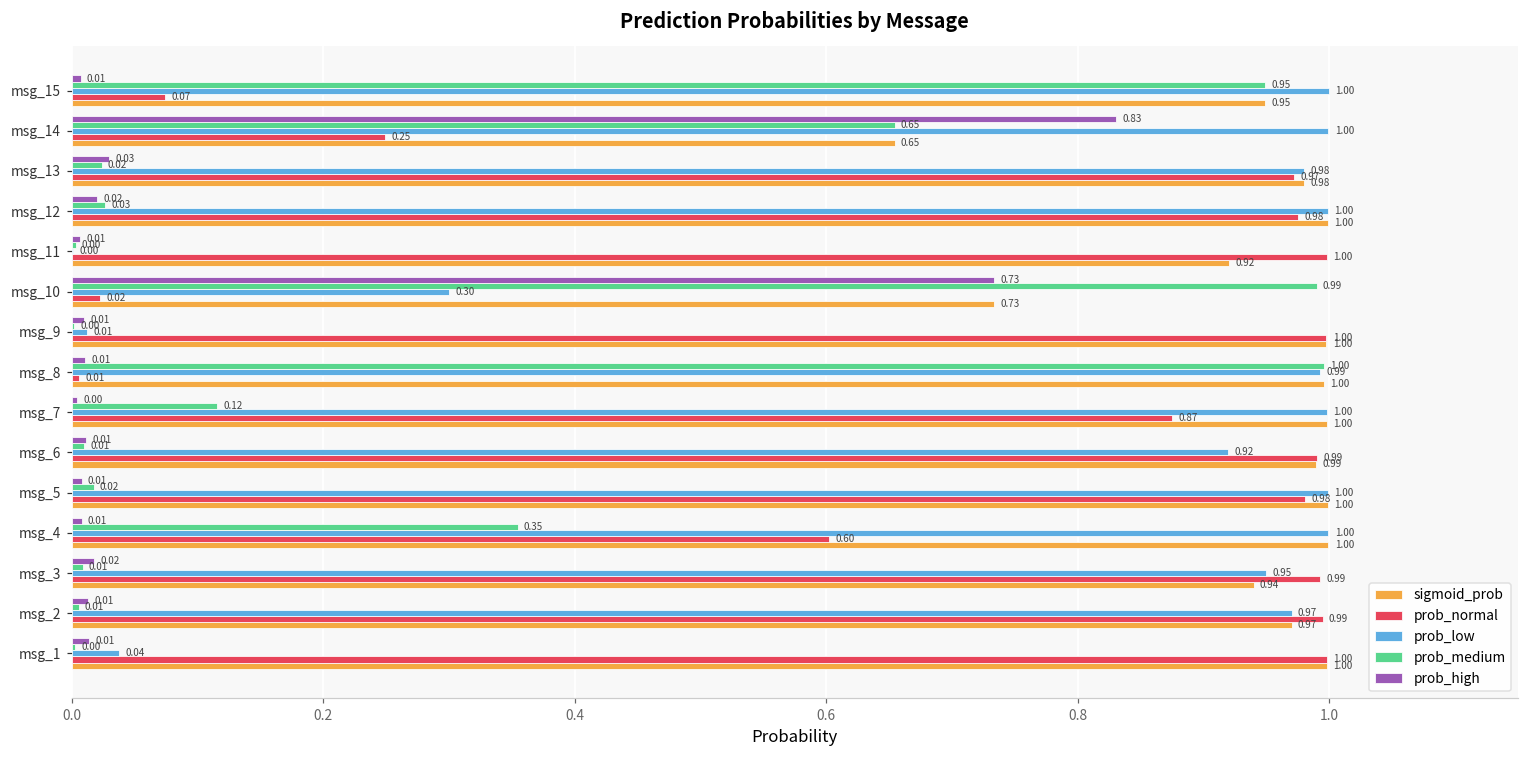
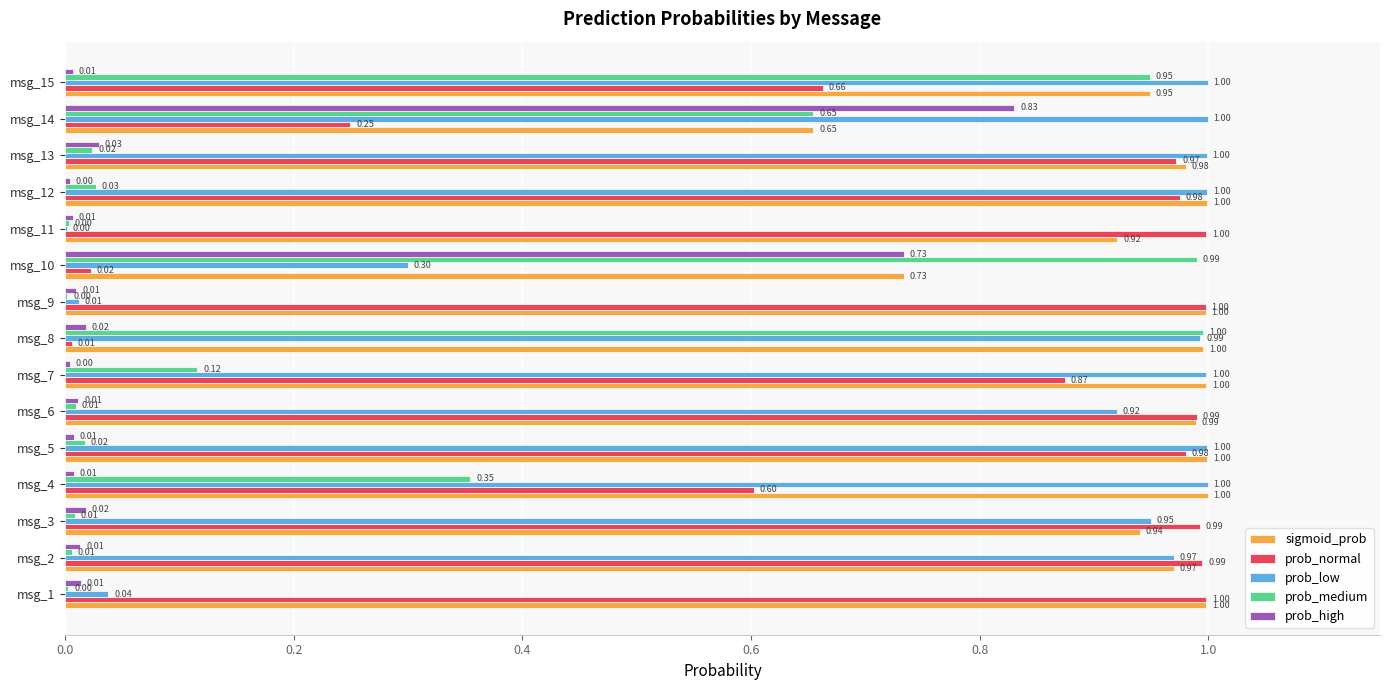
prob_normal, msg_15: 0.07 -> 0.66
prob_low, msg_13: 0.98 -> 1.00
prob_high, msg_12: 0.02 -> 0.00
prob_high, msg_8: 0.01 -> 0.02
